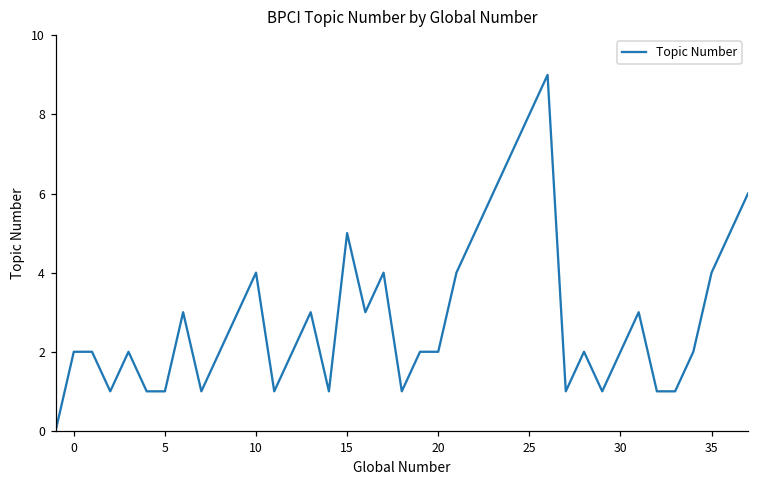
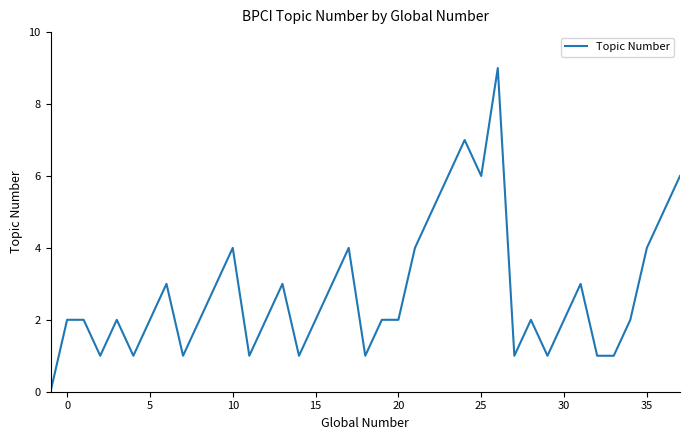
5: 1 -> 2
15: 5 -> 2
25: 8 -> 6
